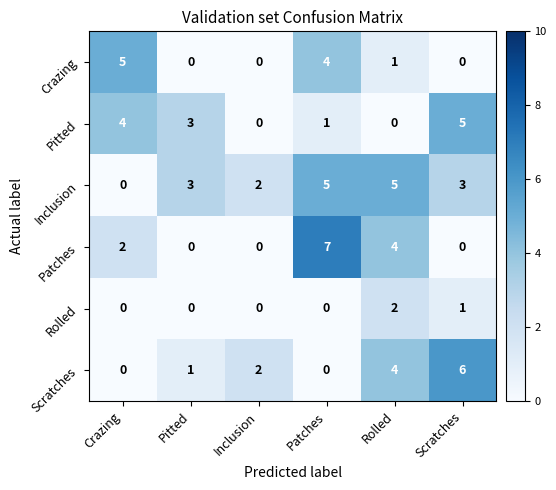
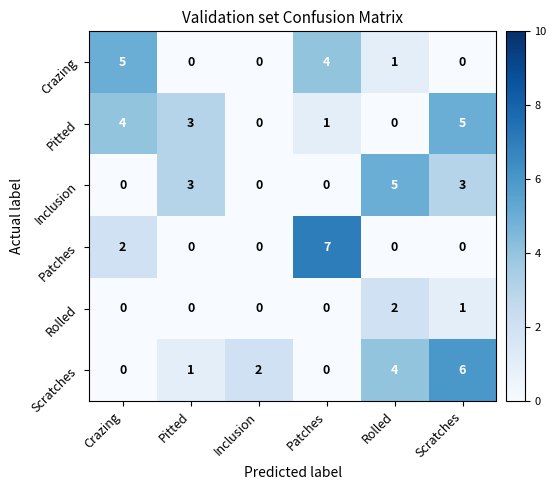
Inclusion, Inclusion: 2 -> 0
Inclusion, Patches: 5 -> 0
Patches, Rolled: 4 -> 0
